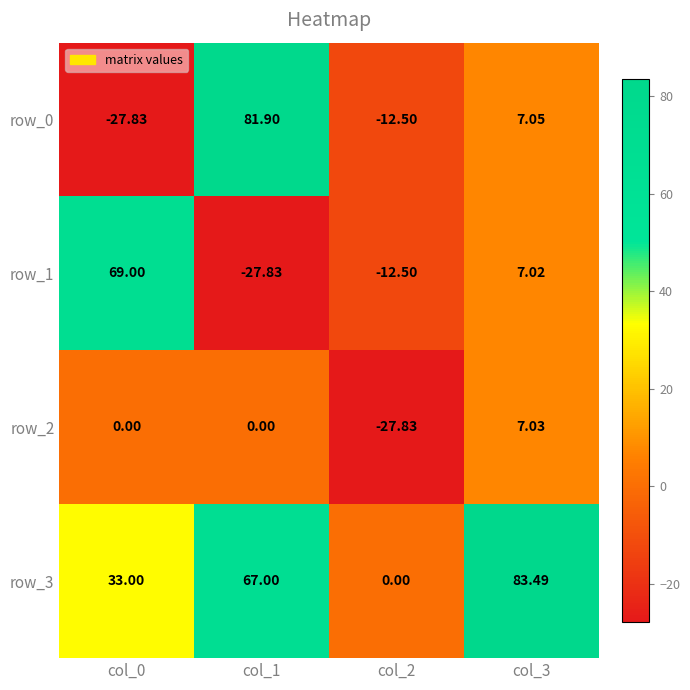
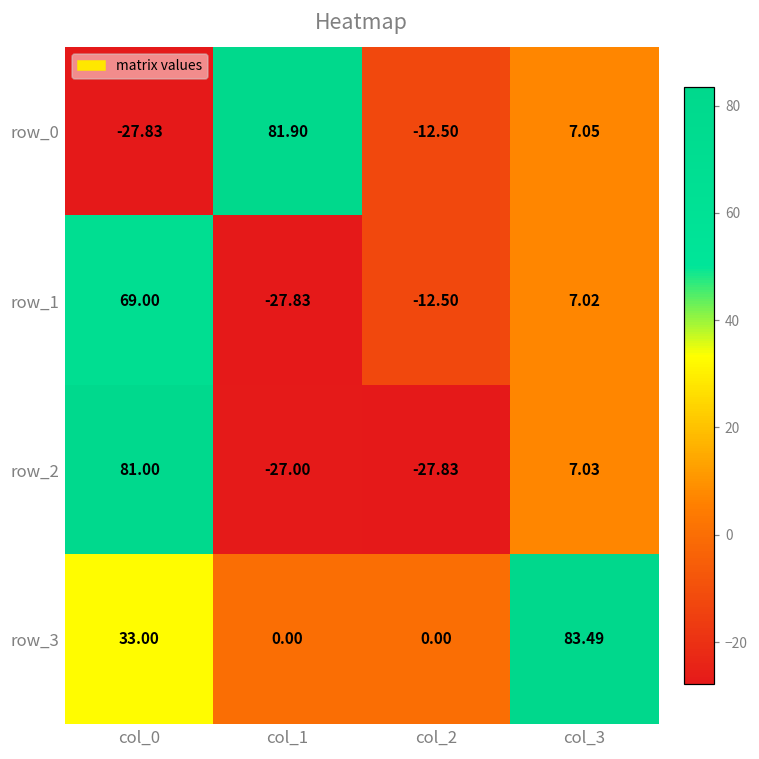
row_2, col_0: 0.00 -> 81.00
row_2, col_1: 0.00 -> -27.00
row_3, col_1: 67.00 -> 0.00
